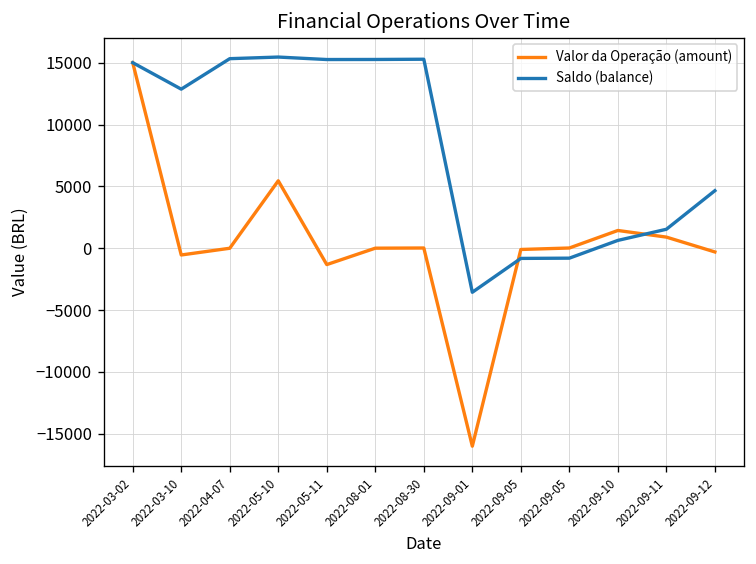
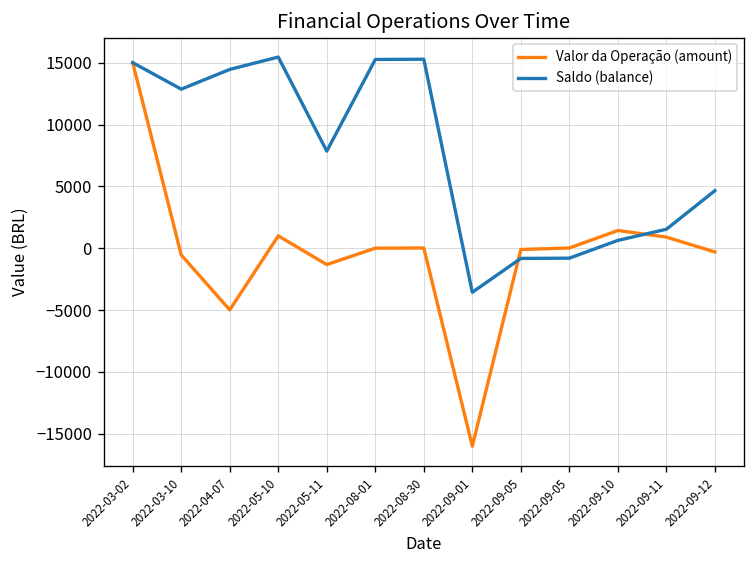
Valor da Operação (amount), 2022-04-07: 0 -> -5000
Saldo (balance), 2022-04-07: 15300 -> 14500
Valor da Operação (amount), 2022-05-10: 5500 -> 1000
Saldo (balance), 2022-05-11: 15300 -> 7900
